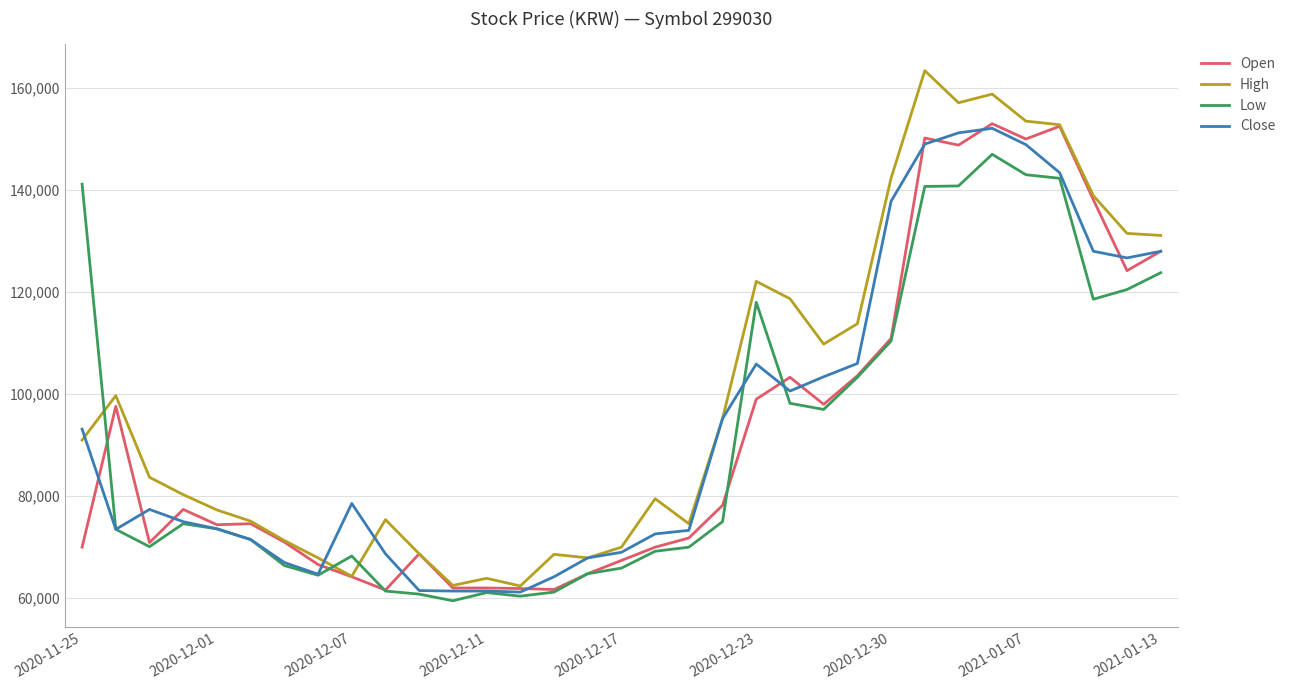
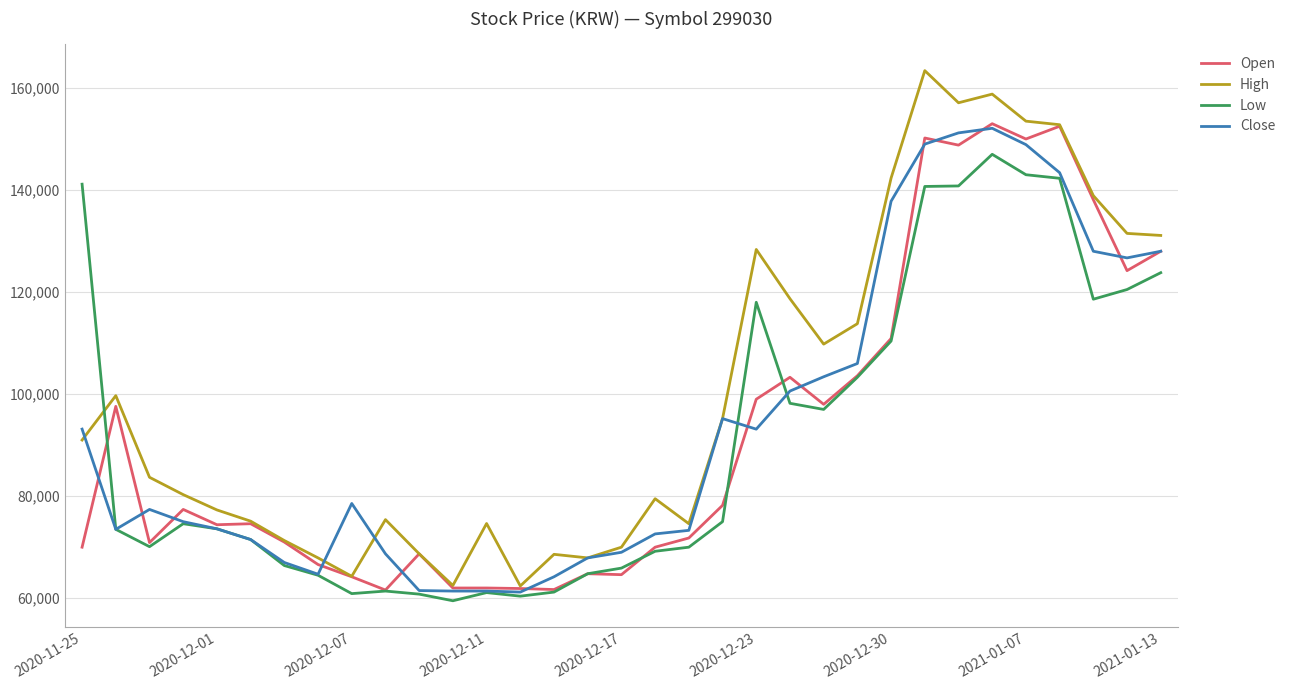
Low, 2020-12-07: 68,000 -> 61,000
High, 2020-12-11: 64,000 -> 75,000
Open, 2020-12-17: 67,000 -> 65,000
High, 2020-12-23: 122,000 -> 128,000
Close, 2020-12-23: 106,000 -> 93,000
